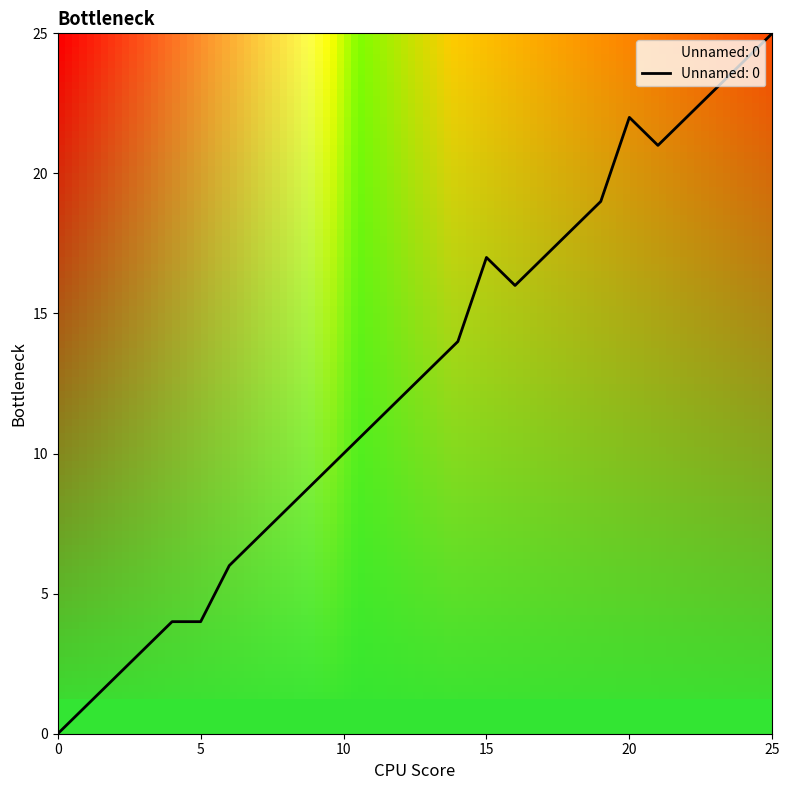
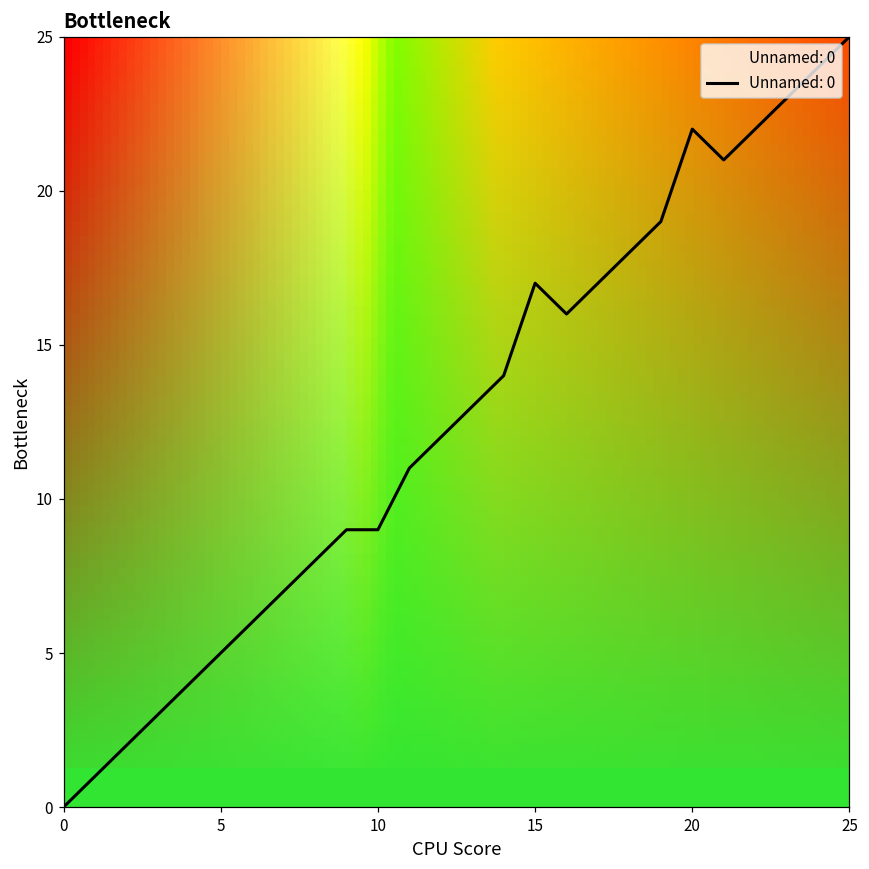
5: 4 -> 5
10: 10 -> 9
